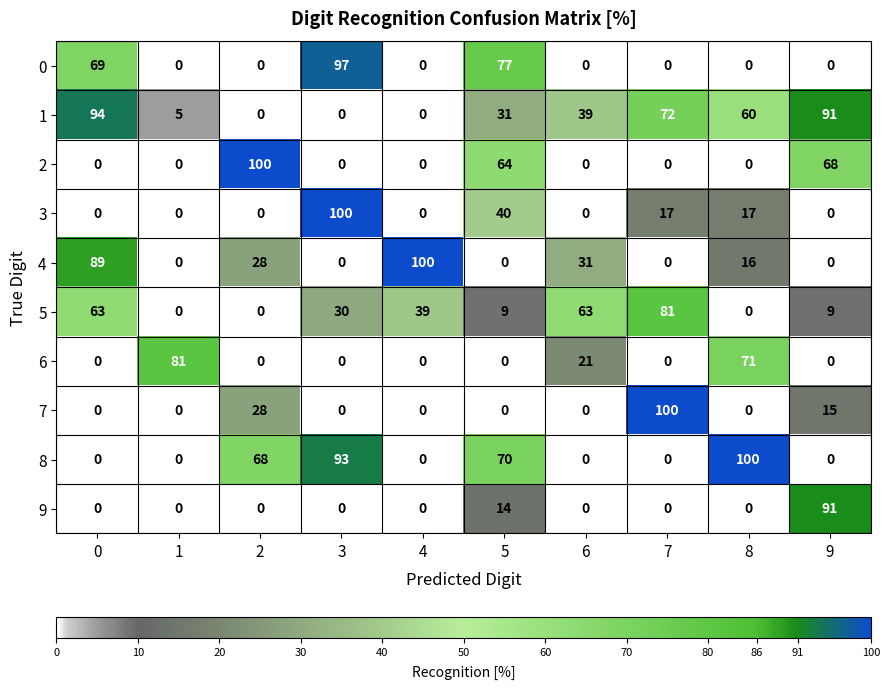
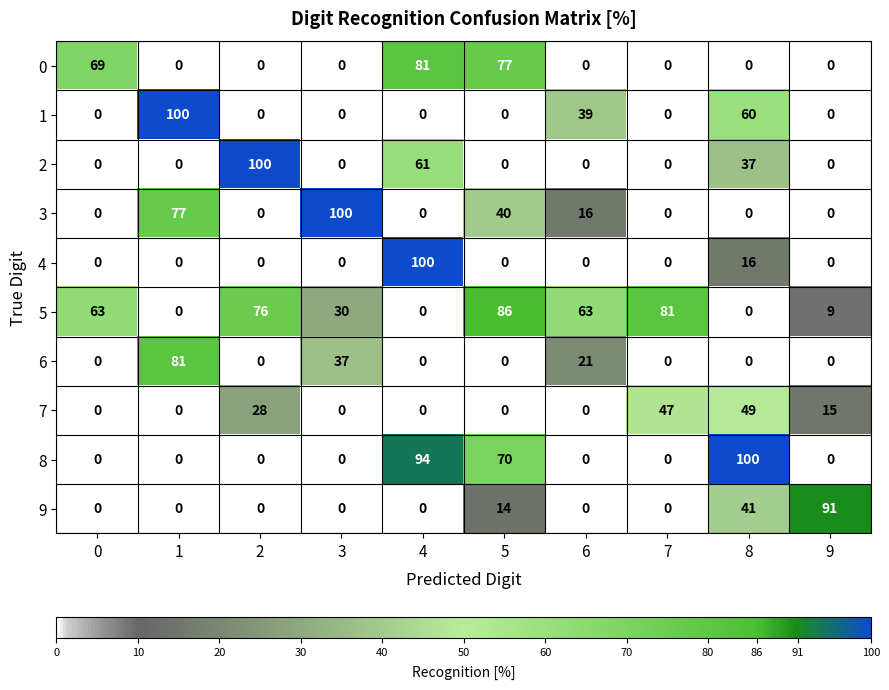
0, 3: 97 -> 0
0, 4: 0 -> 81
1, 0: 94 -> 0
1, 1: 5 -> 100
1, 5: 31 -> 0
1, 7: 72 -> 0
1, 9: 91 -> 0
2, 4: 0 -> 61
2, 5: 64 -> 0
2, 8: 0 -> 37
2, 9: 68 -> 0
3, 1: 0 -> 77
3, 6: 0 -> 16
3, 7: 17 -> 0
3, 8: 17 -> 0
4, 0: 89 -> 0
4, 2: 28 -> 0
4, 6: 31 -> 0
5, 2: 0 -> 76
5, 4: 39 -> 0
5, 5: 9 -> 86
6, 3: 0 -> 37
6, 8: 71 -> 0
7, 7: 100 -> 47
7, 8: 0 -> 49
8, 2: 68 -> 0
8, 3: 93 -> 0
8, 4: 0 -> 94
9, 8: 0 -> 41
